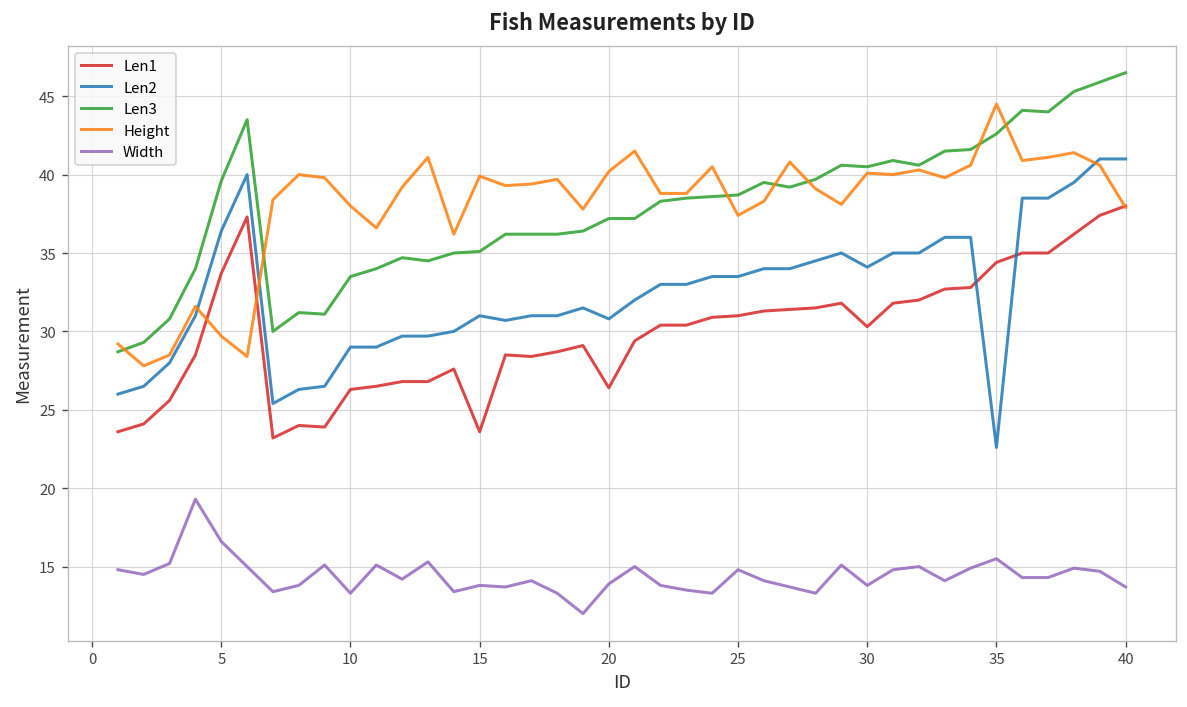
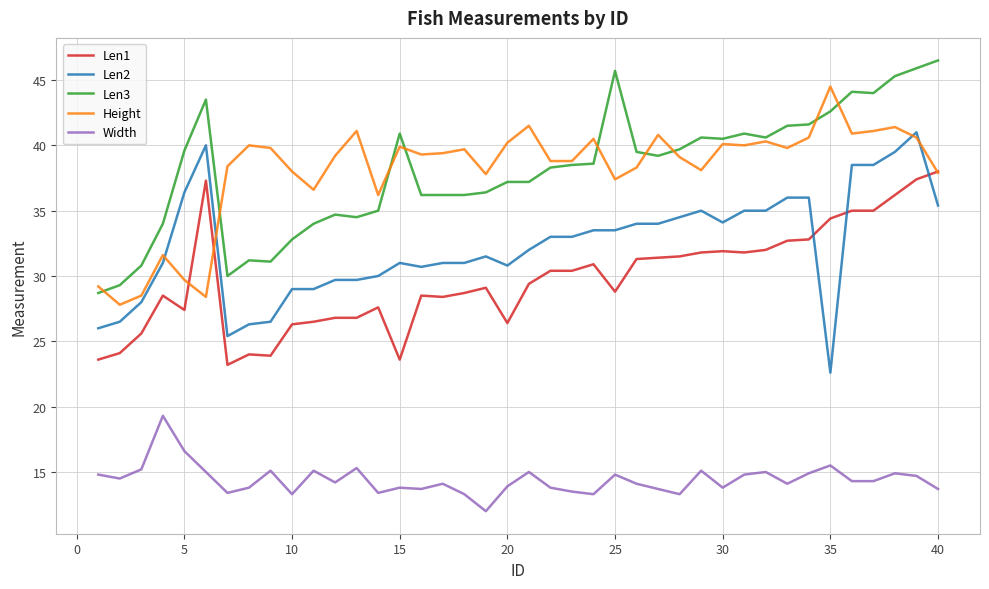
Len1, 5: 33.7 -> 27.4
Len3, 10: 33.5 -> 32.8
Len3, 15: 35.1 -> 40.9
Len1, 25: 31.0 -> 28.8
Len3, 25: 38.7 -> 45.7
Len1, 30: 30.3 -> 31.9
Len2, 40: 41.0 -> 35.4
